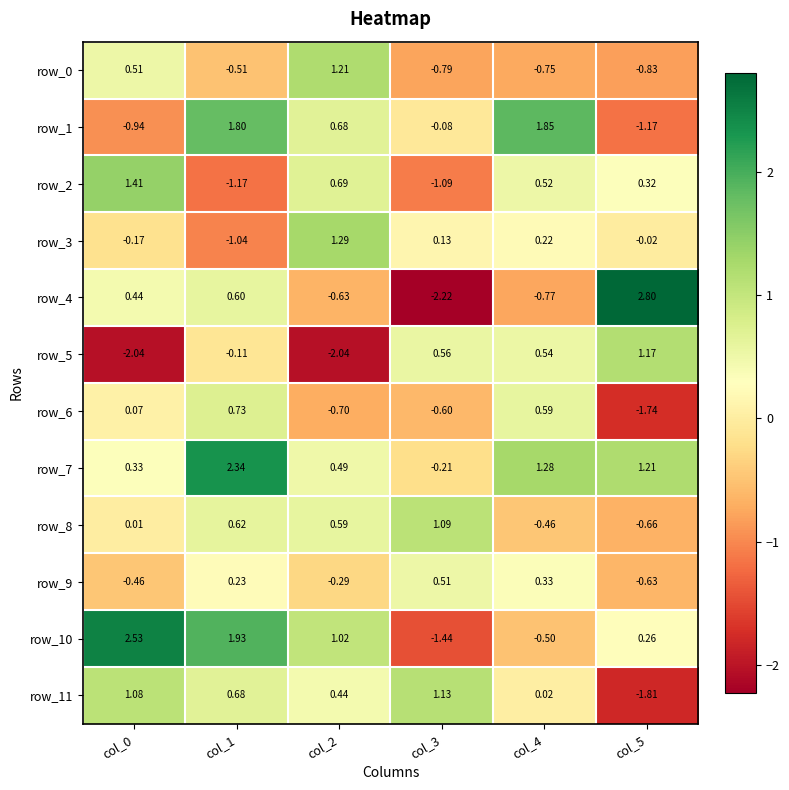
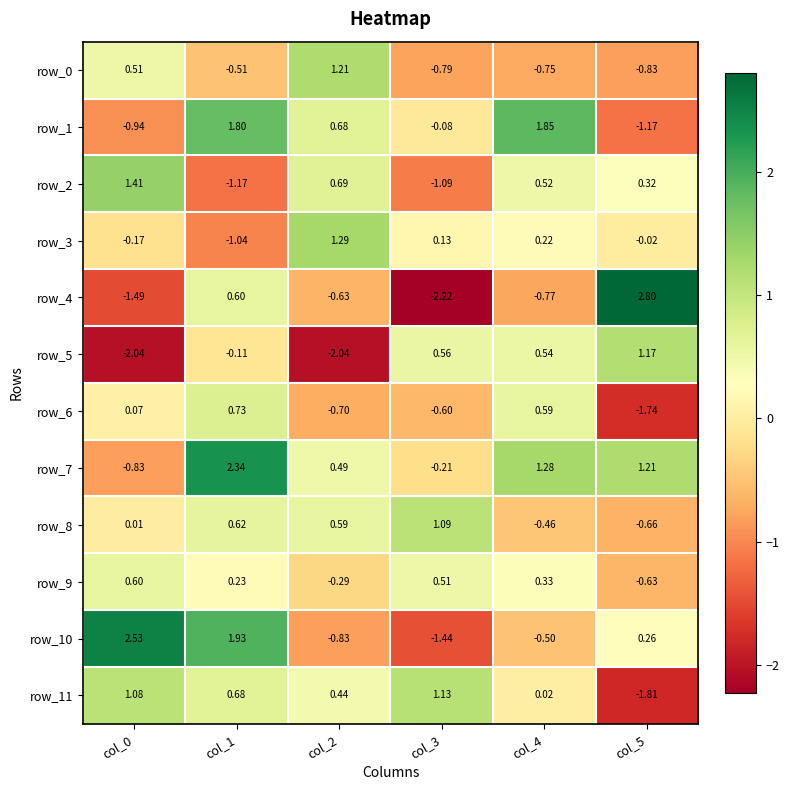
row_4, col_0: 0.44 -> -1.49
row_7, col_0: 0.33 -> -0.83
row_9, col_0: -0.46 -> 0.60
row_10, col_2: 1.02 -> -0.83
